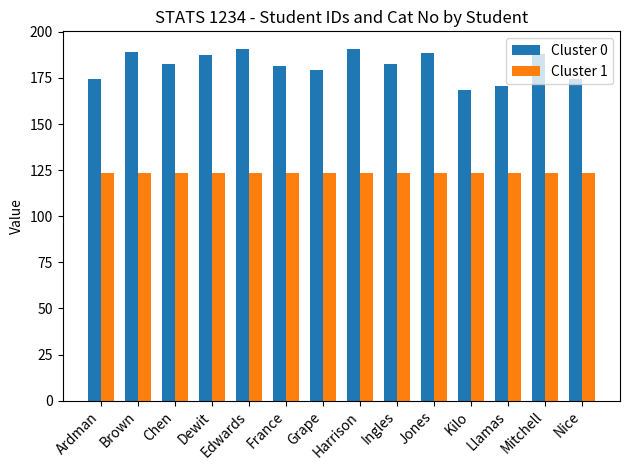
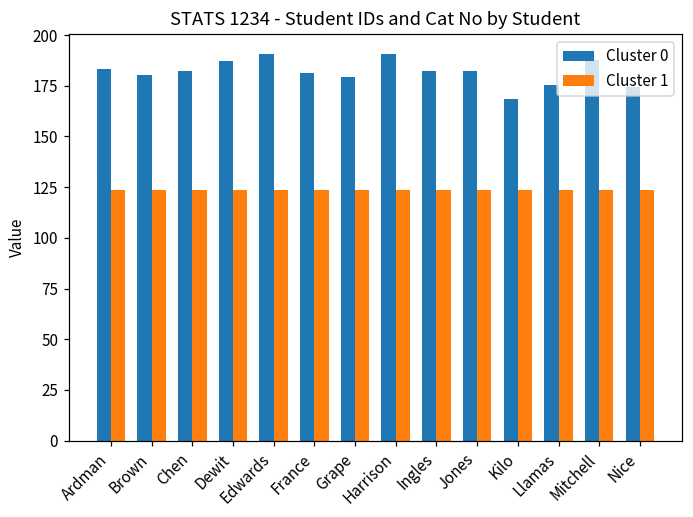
Cluster 0, Ardman: 175 -> 183
Cluster 0, Brown: 189 -> 180
Cluster 0, Jones: 189 -> 182
Cluster 0, Llamas: 171 -> 176
